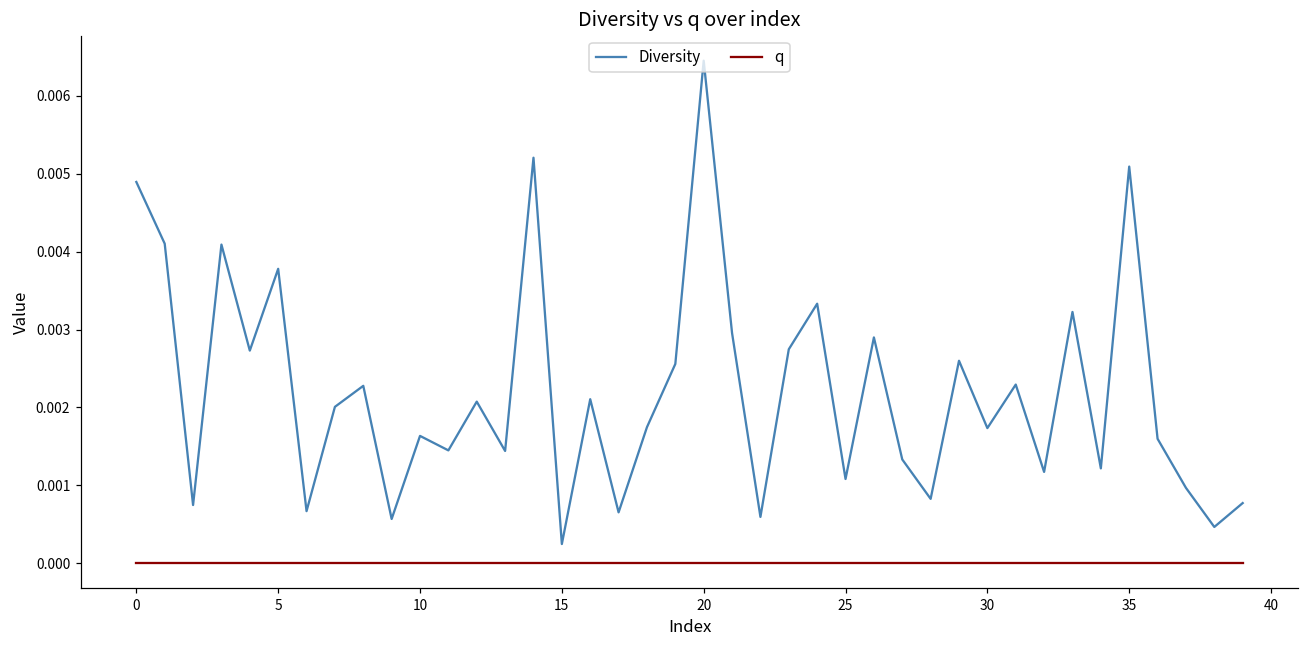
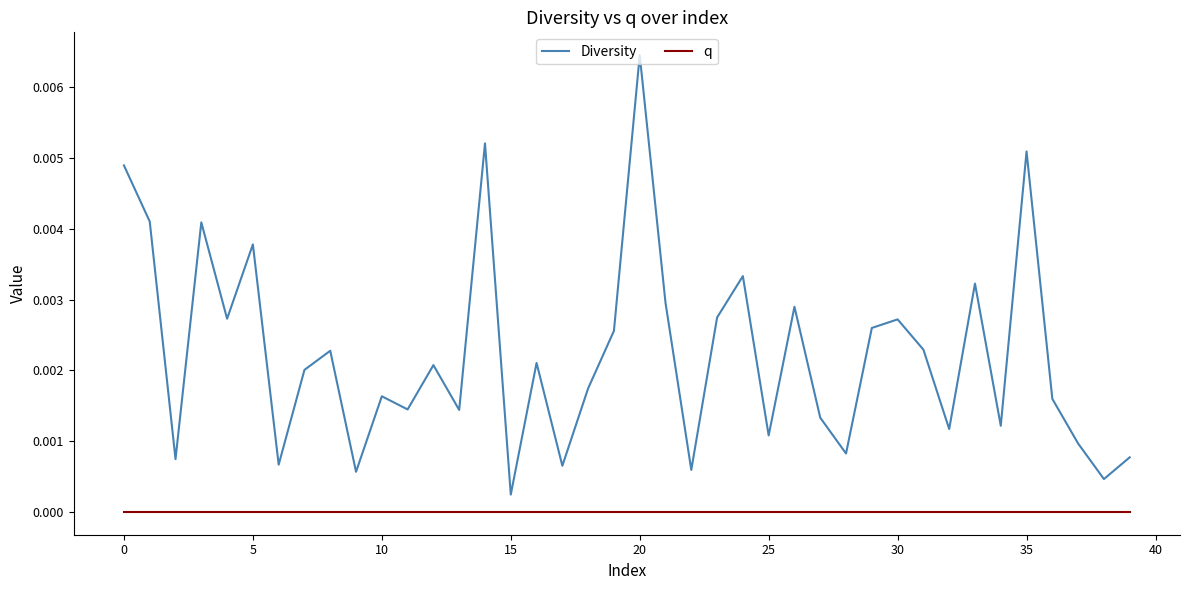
Diversity, 30: 0.0017 -> 0.0027
